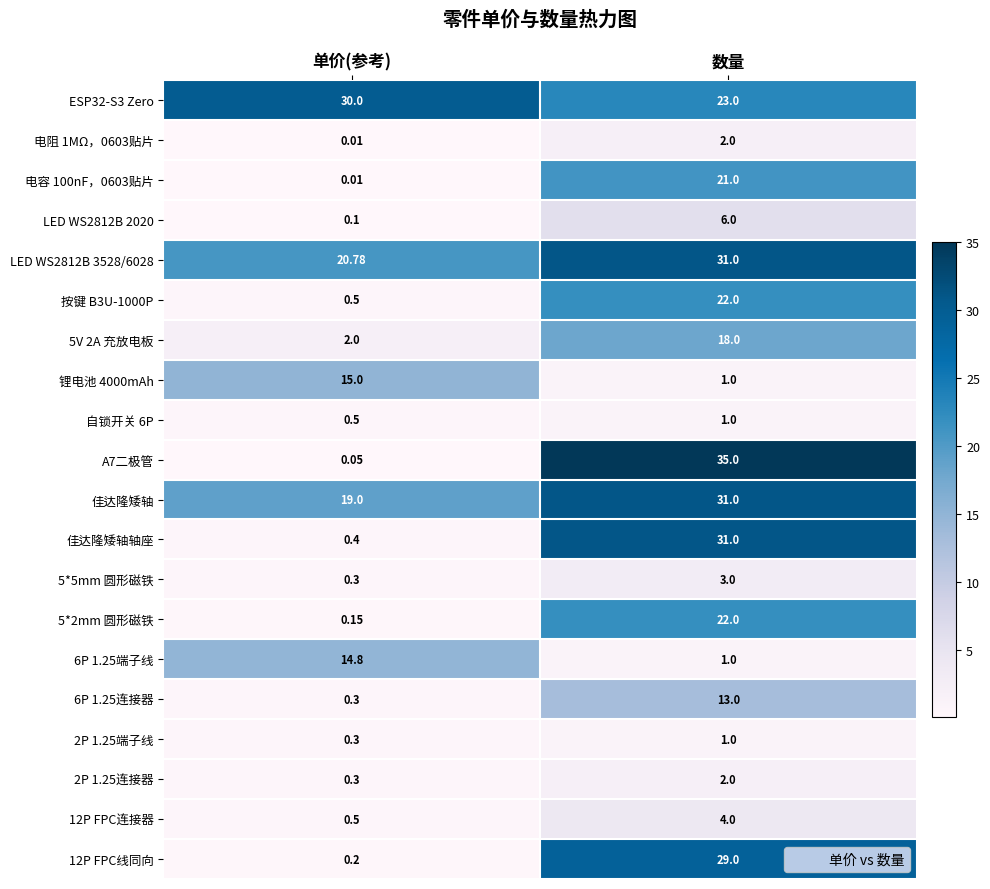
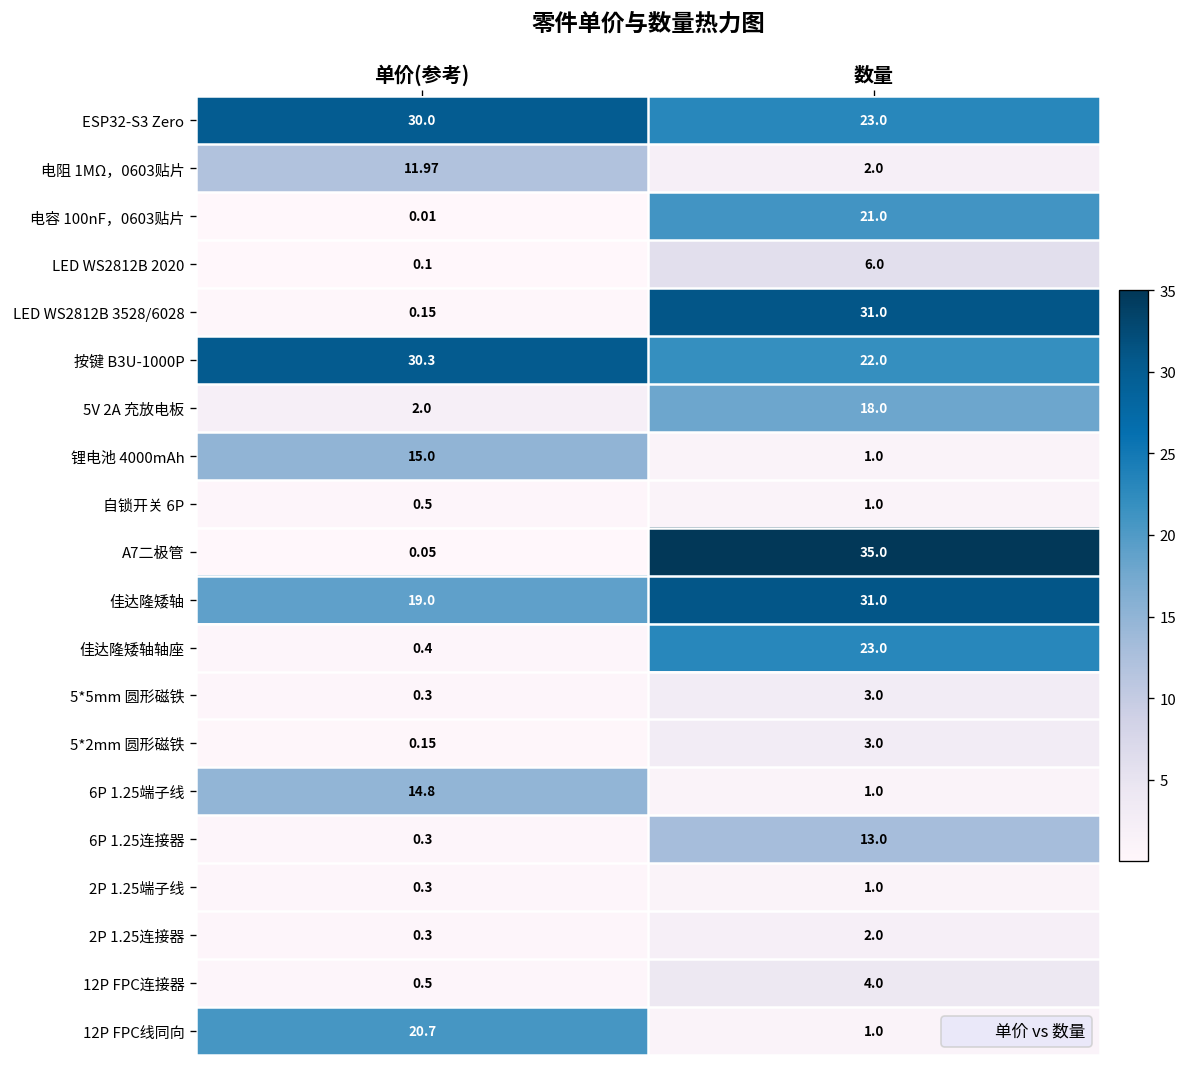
电阻 1MΩ，0603贴片, 单价(参考): 0.01 -> 11.97
LED WS2812B 3528/6028, 单价(参考): 20.78 -> 0.15
按键 B3U-1000P, 单价(参考): 0.5 -> 30.3
佳达隆矮轴轴座, 数量: 31.0 -> 23.0
5*2mm 圆形磁铁, 数量: 22.0 -> 3.0
12P FPC线同向, 单价(参考): 0.2 -> 20.7
12P FPC线同向, 数量: 29.0 -> 1.0
